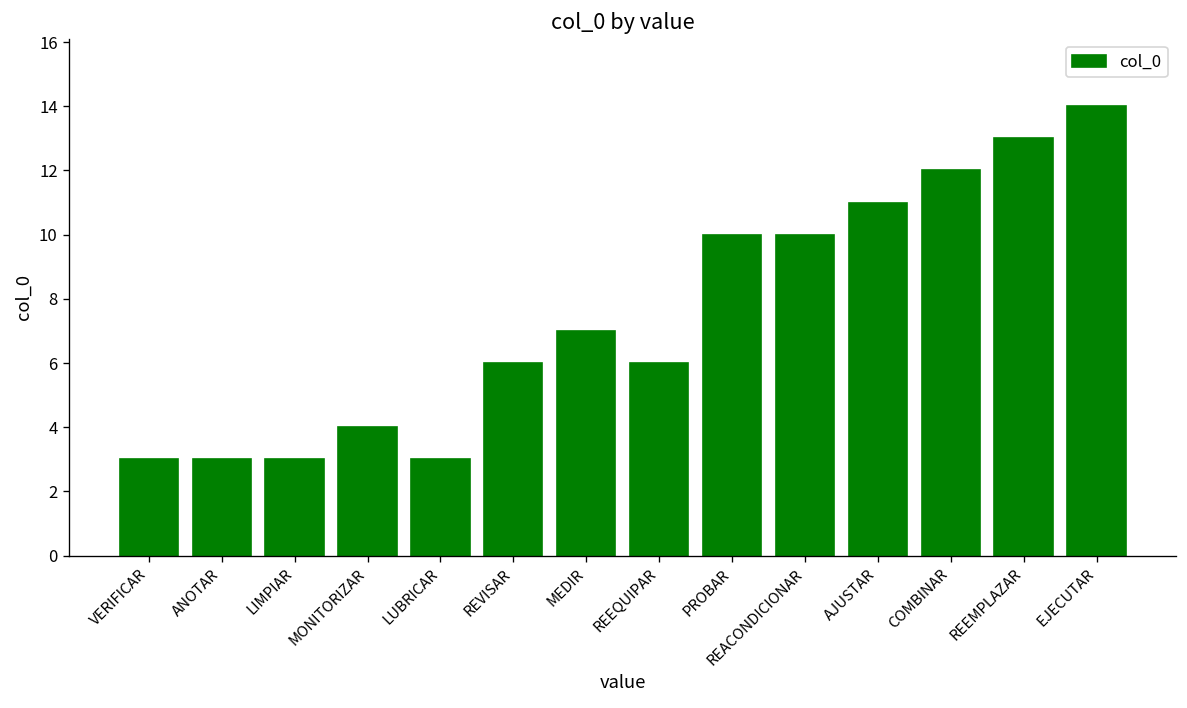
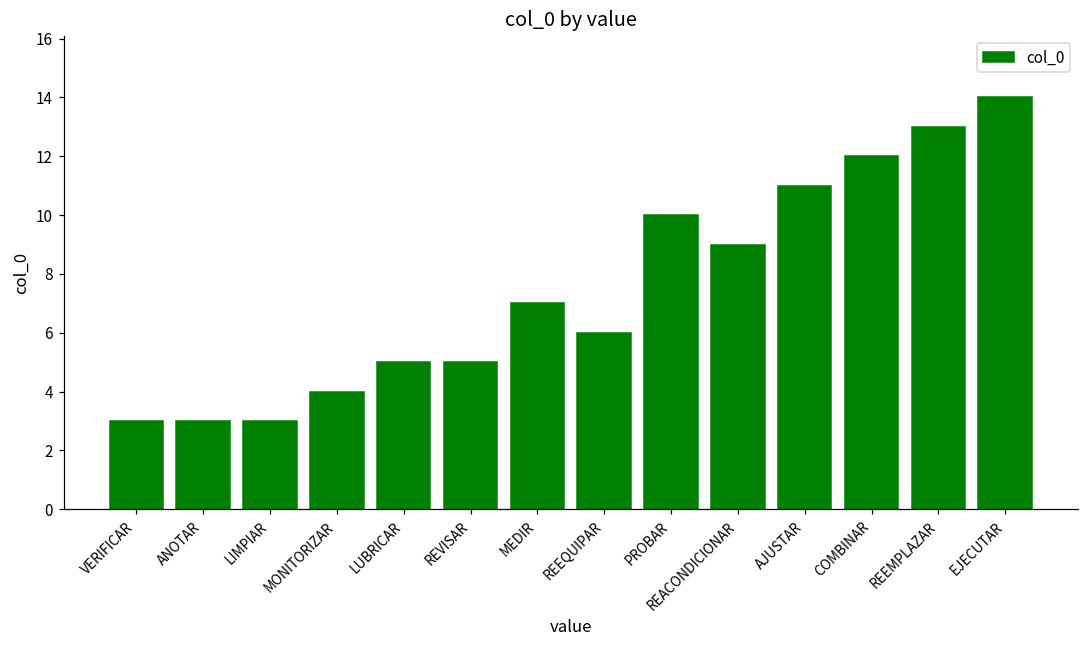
LUBRICAR: 3 -> 5
REVISAR: 6 -> 5
REACONDICIONAR: 10 -> 9
